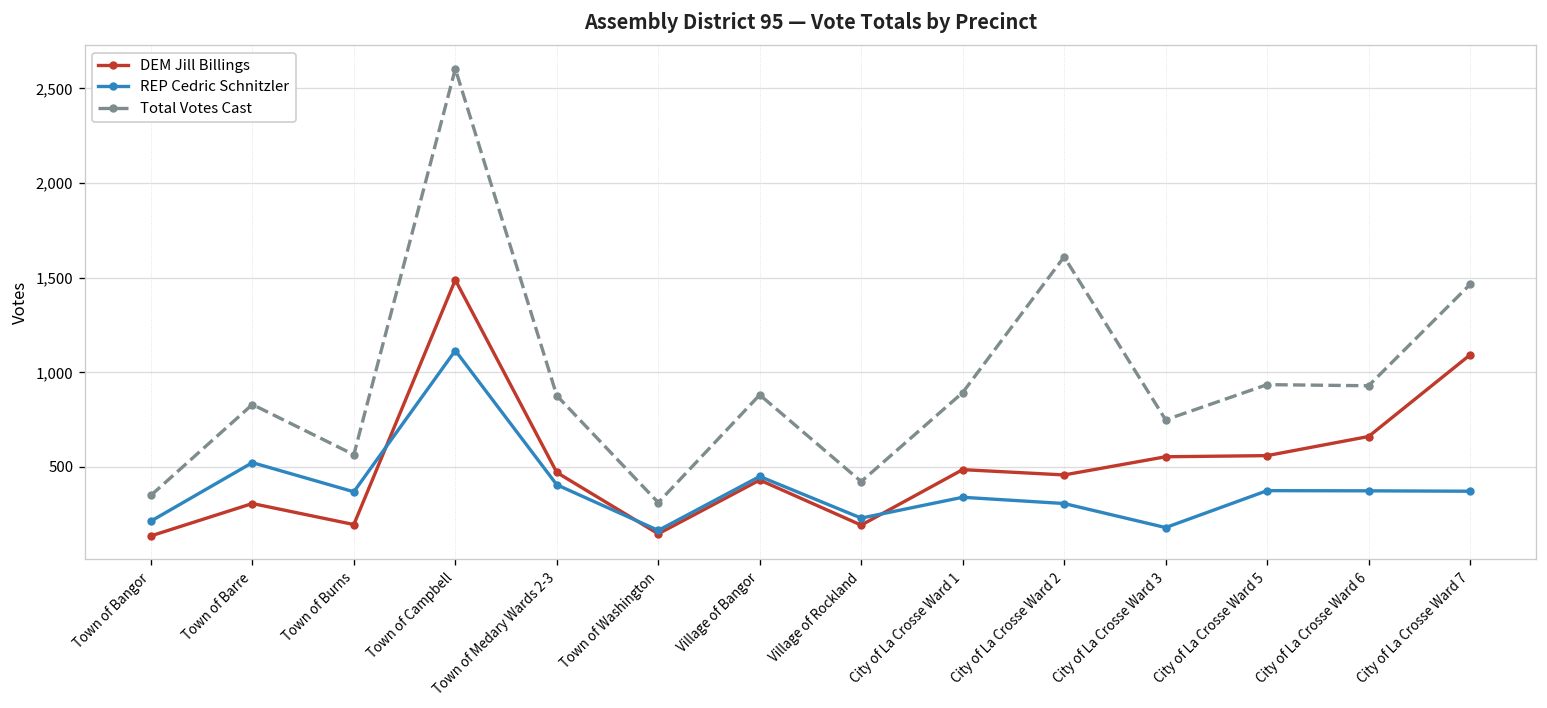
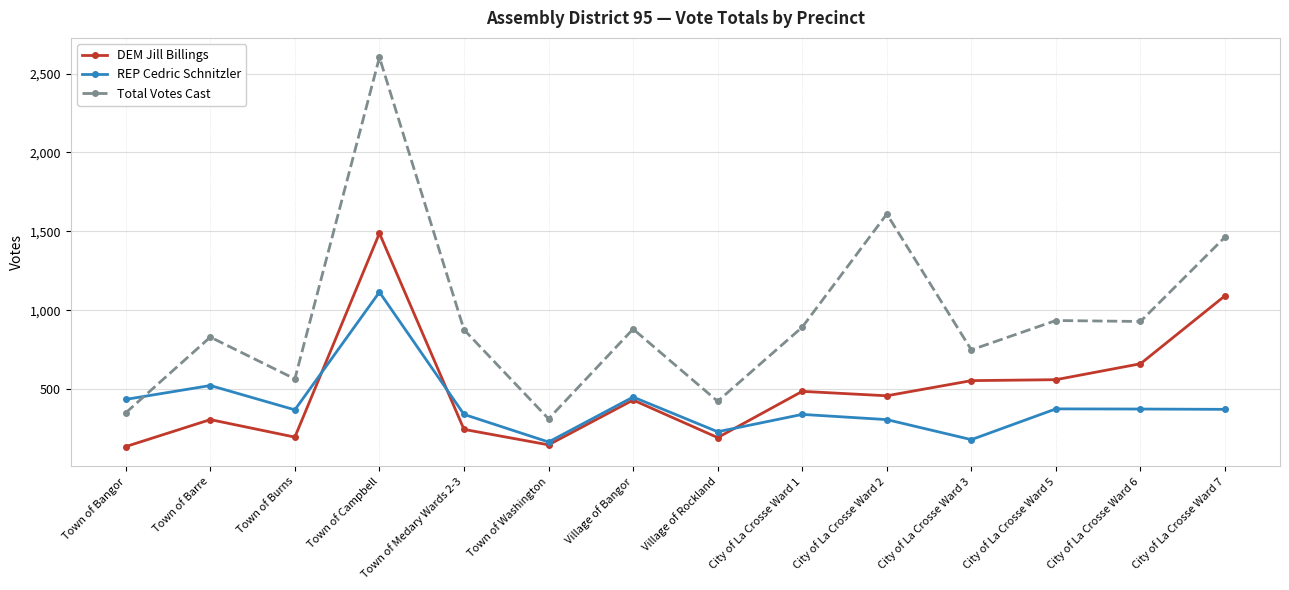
REP Cedric Schnitzler, Town of Bangor: 210 -> 440
DEM Jill Billings, Town of Medary Wards 2-3: 470 -> 250
REP Cedric Schnitzler, Town of Medary Wards 2-3: 410 -> 340
